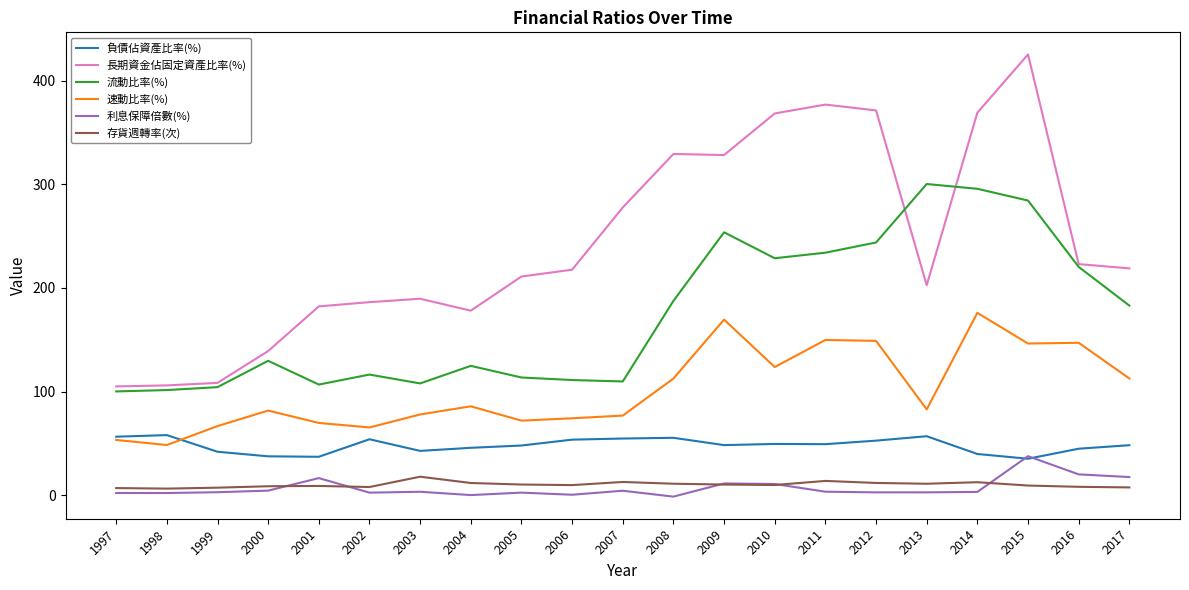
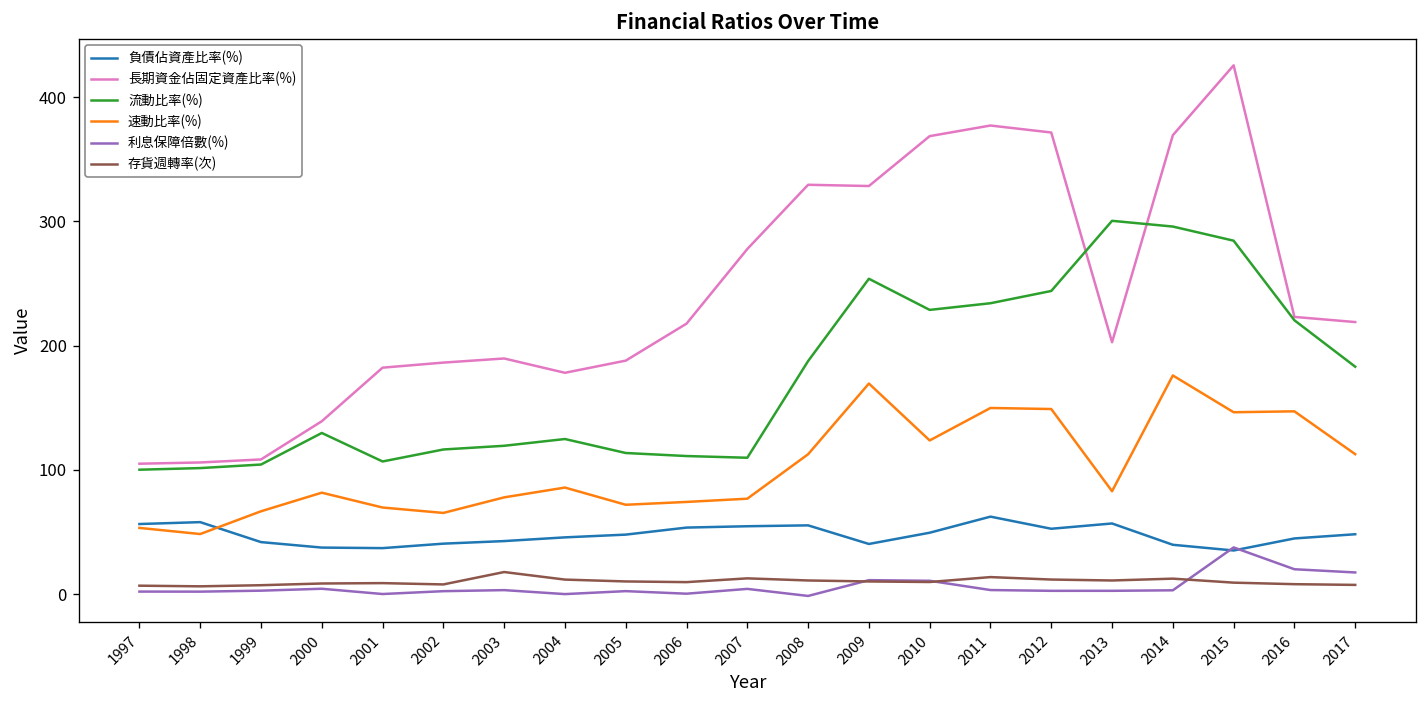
利息保障倍數(%), 2001: 16 -> 0
負債佔資產比率(%), 2002: 54 -> 41
流動比率(%), 2003: 108 -> 119
長期資金佔固定資產比率(%), 2005: 211 -> 188
負債佔資產比率(%), 2009: 48 -> 40
負債佔資產比率(%), 2011: 49 -> 62
